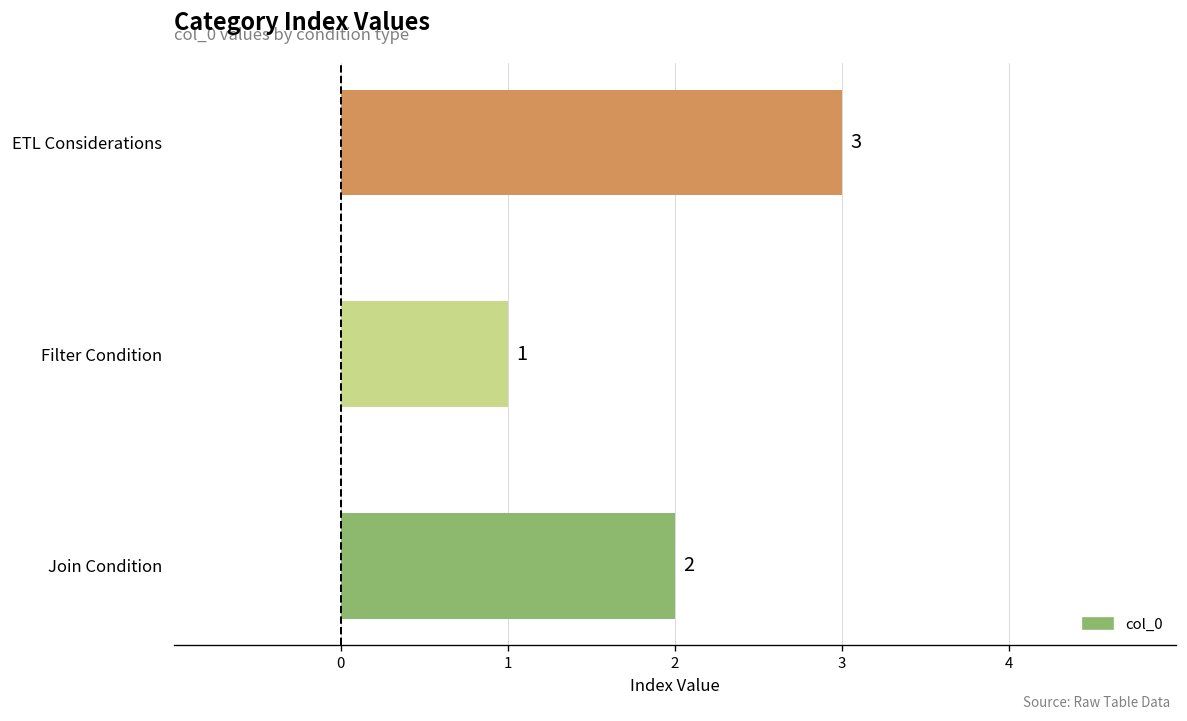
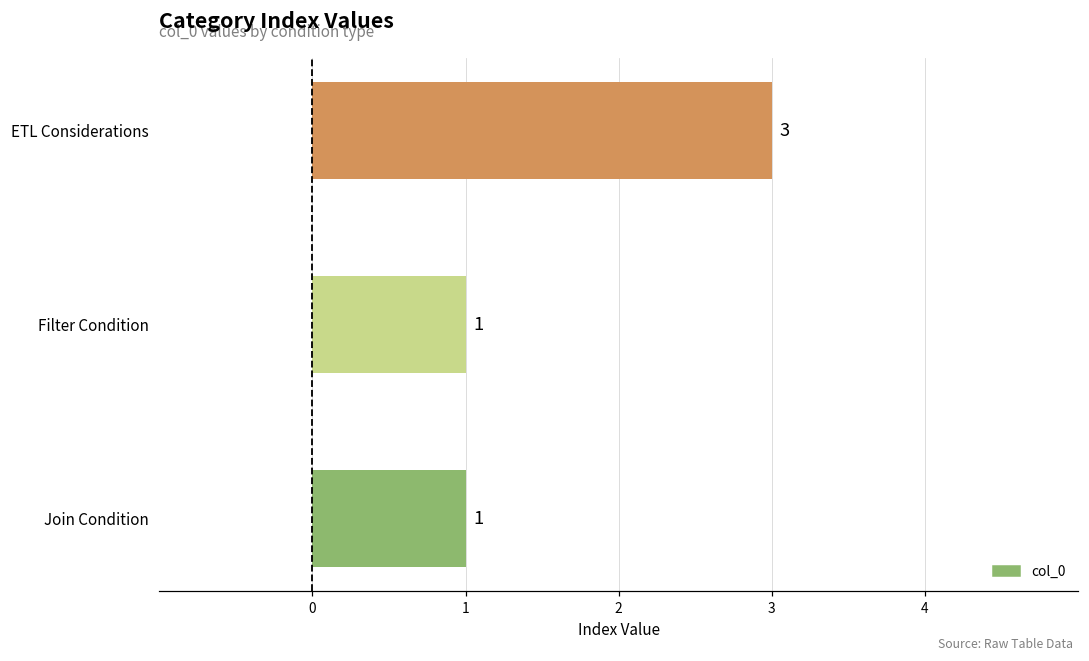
Join Condition: 2 -> 1
